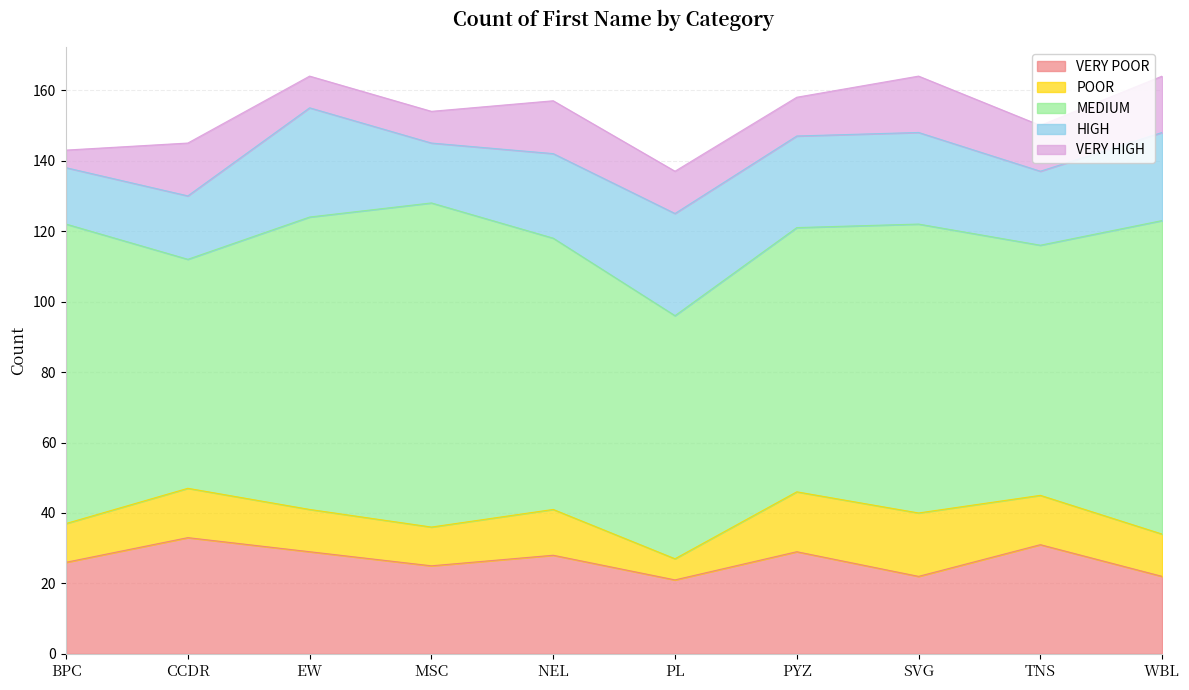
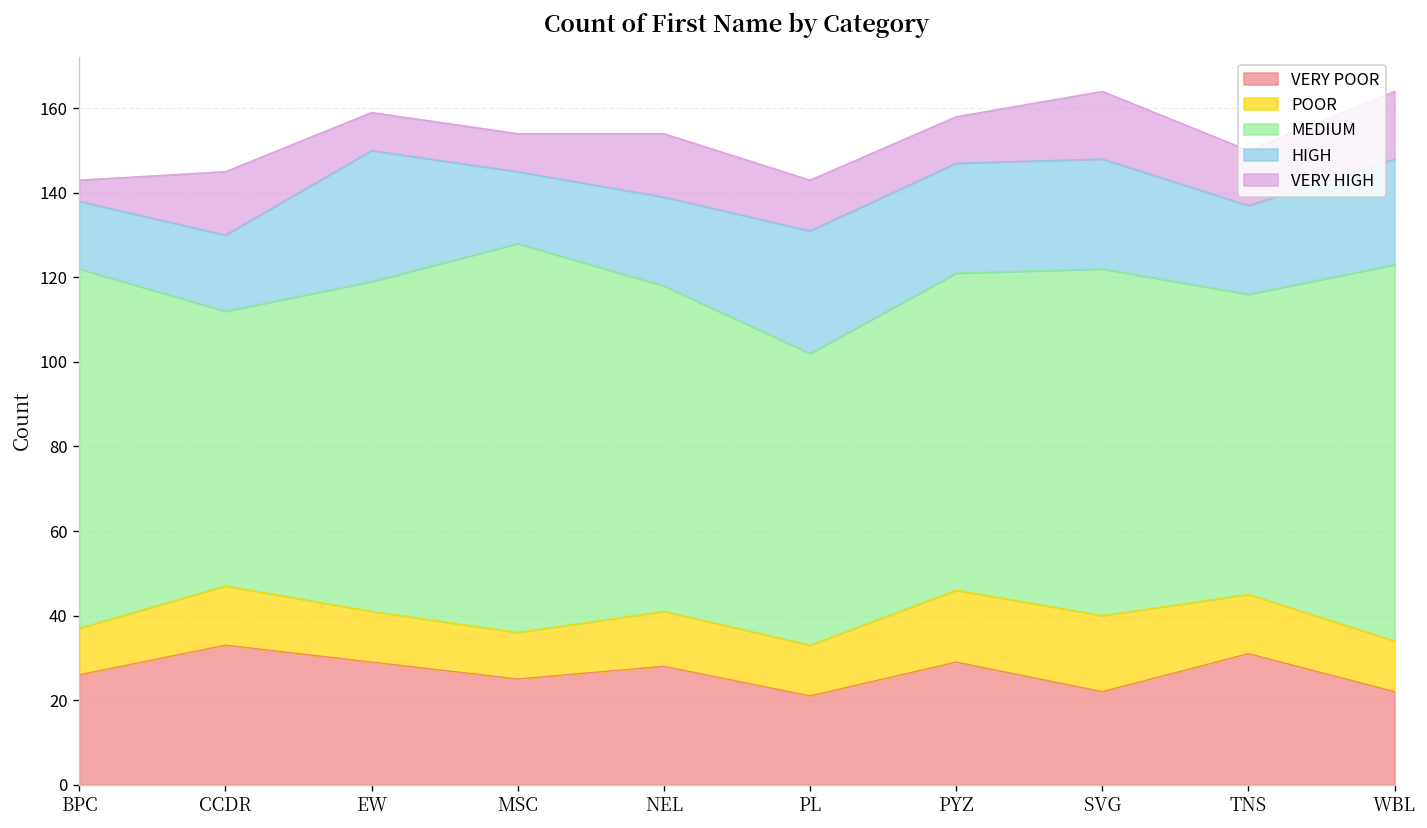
MEDIUM, EW: 83 -> 78
HIGH, NEL: 24 -> 21
POOR, PL: 6 -> 12
